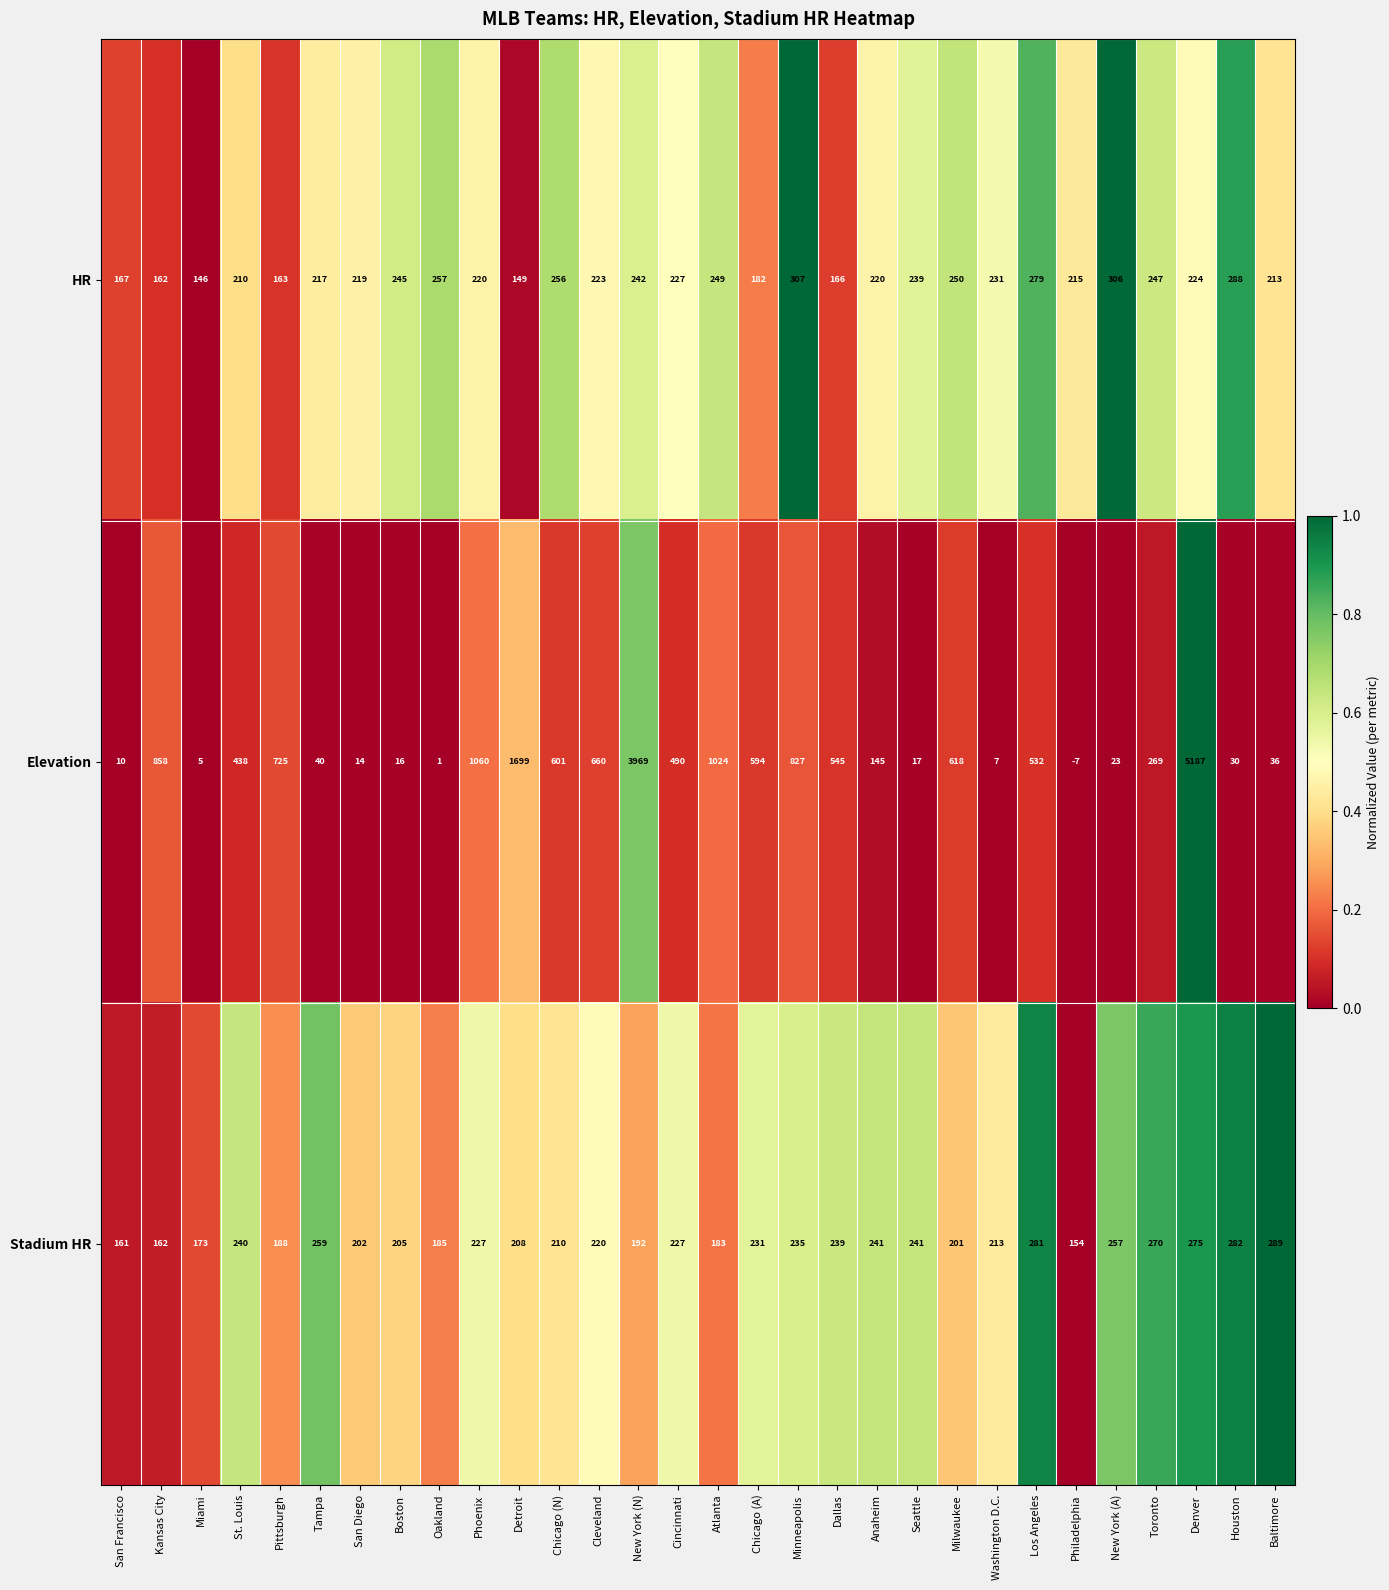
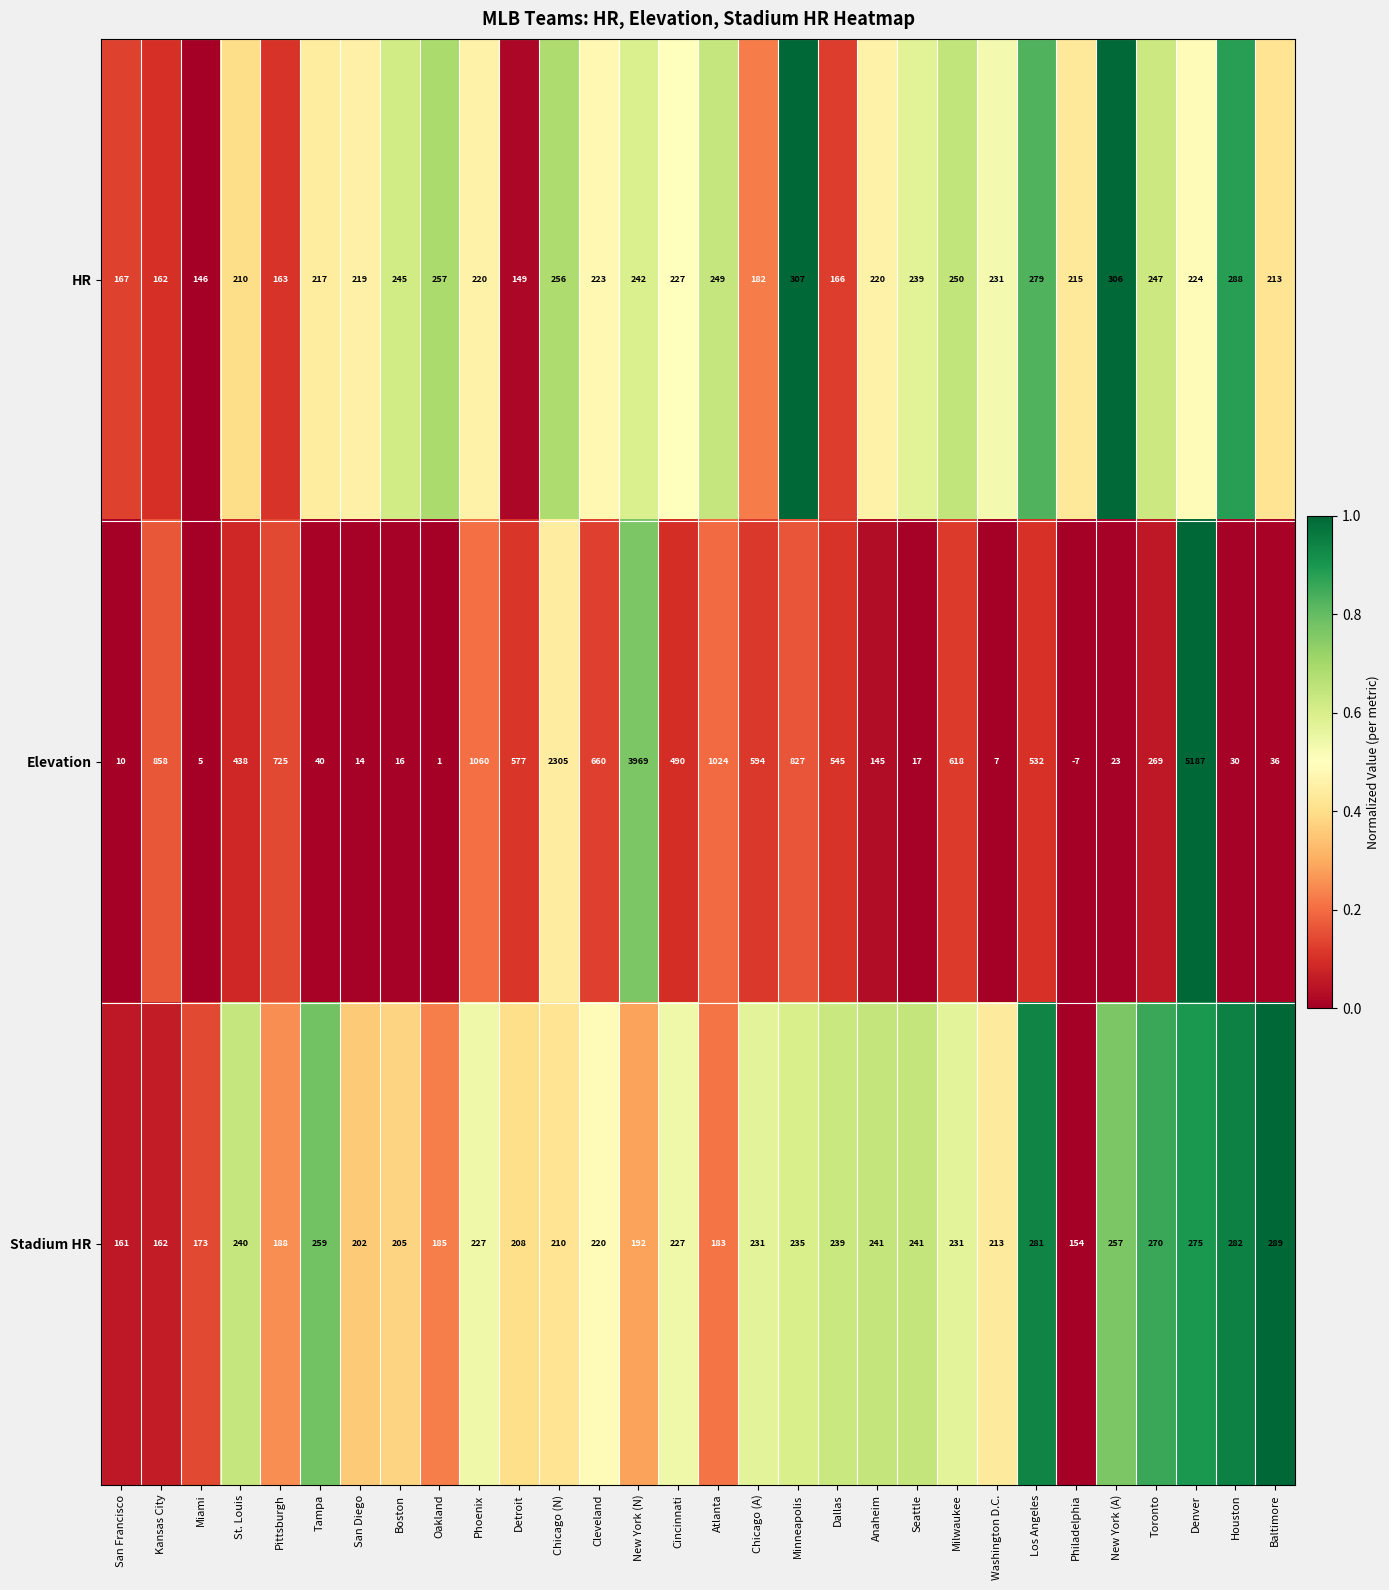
Elevation, Detroit: 1699 -> 577
Elevation, Chicago (N): 601 -> 2305
Stadium HR, Milwaukee: 201 -> 231
